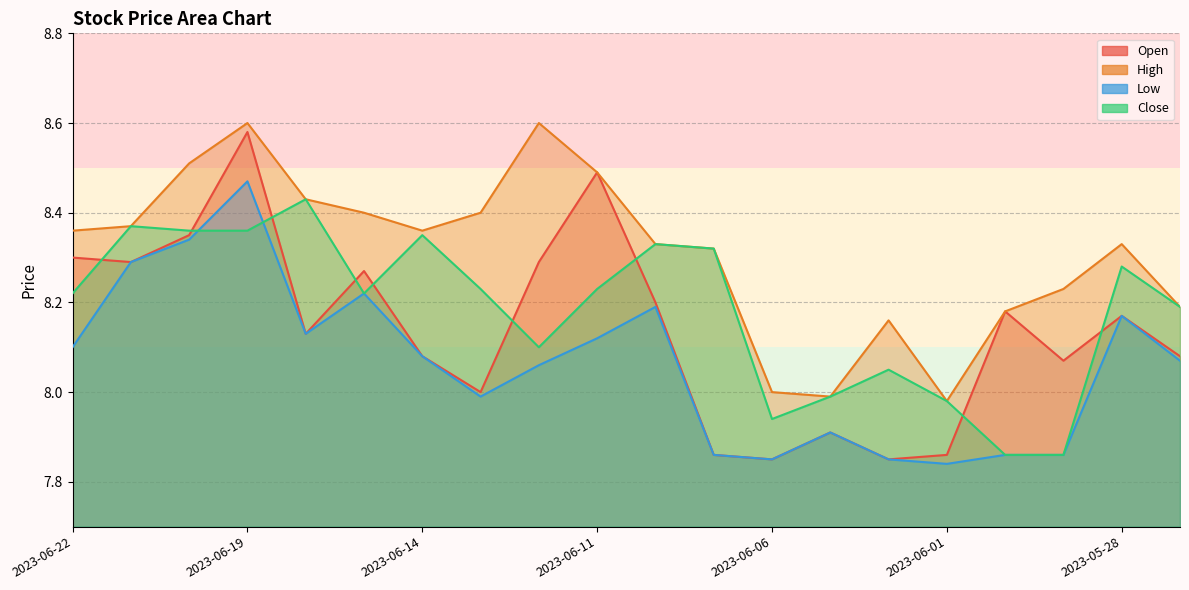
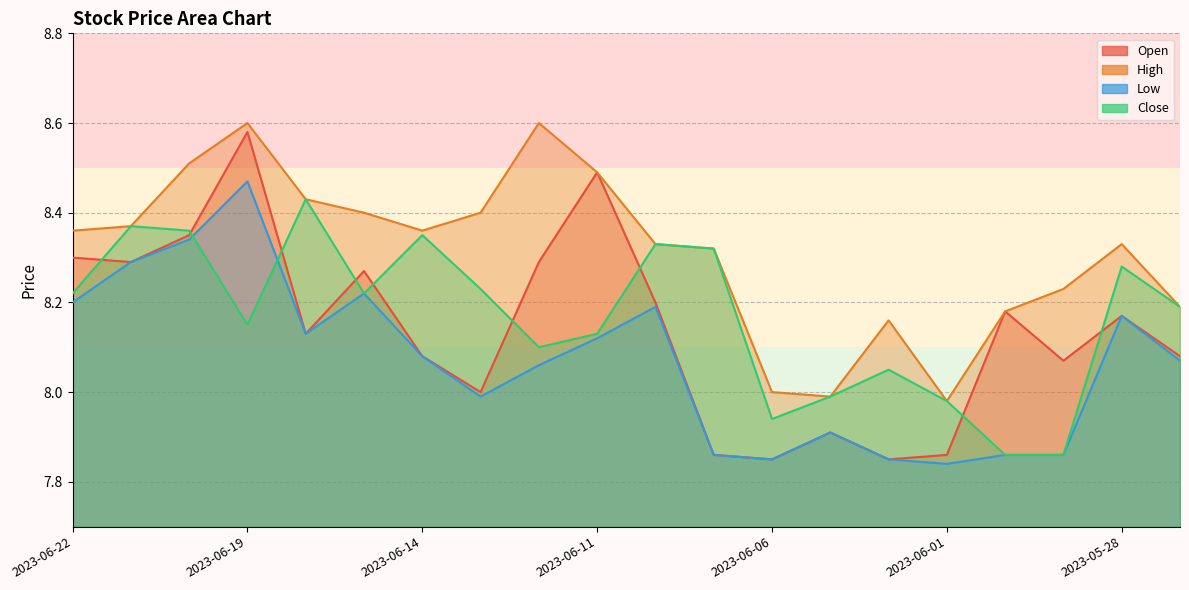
Low, 2023-06-22: 8.1 -> 8.2
Close, 2023-06-19: 8.36 -> 8.15
Close, 2023-06-11: 8.23 -> 8.13
